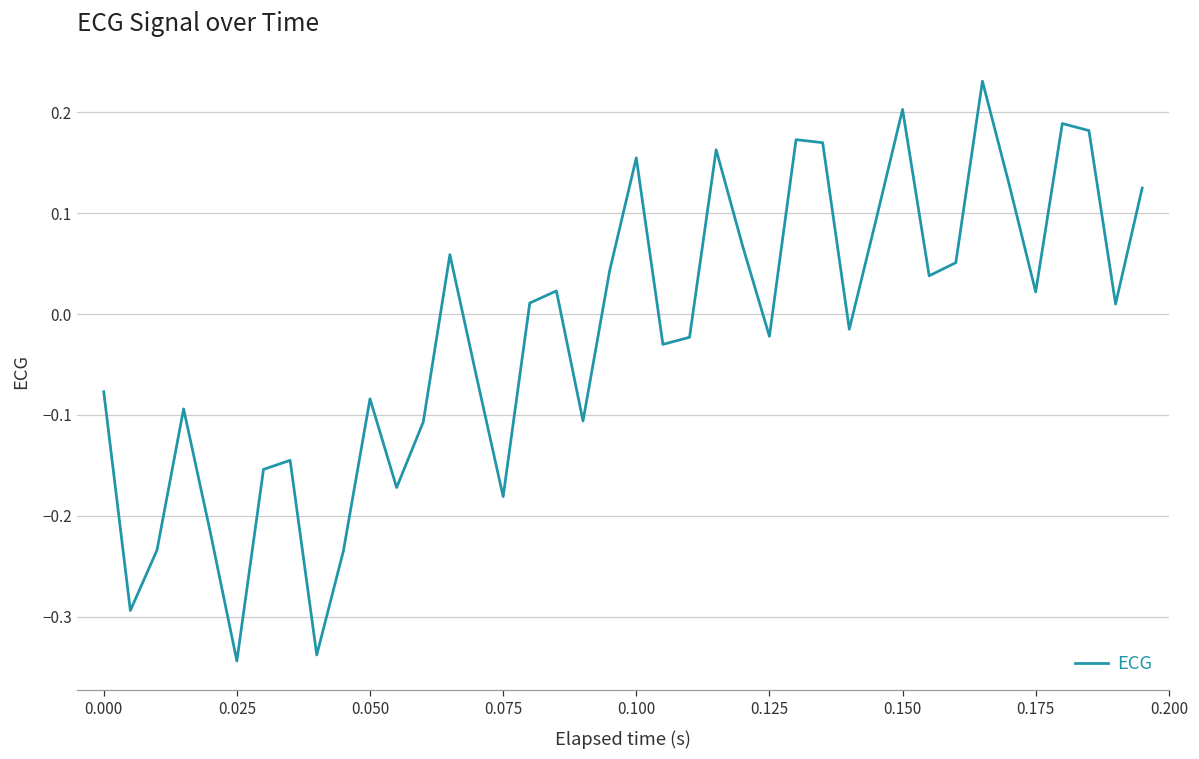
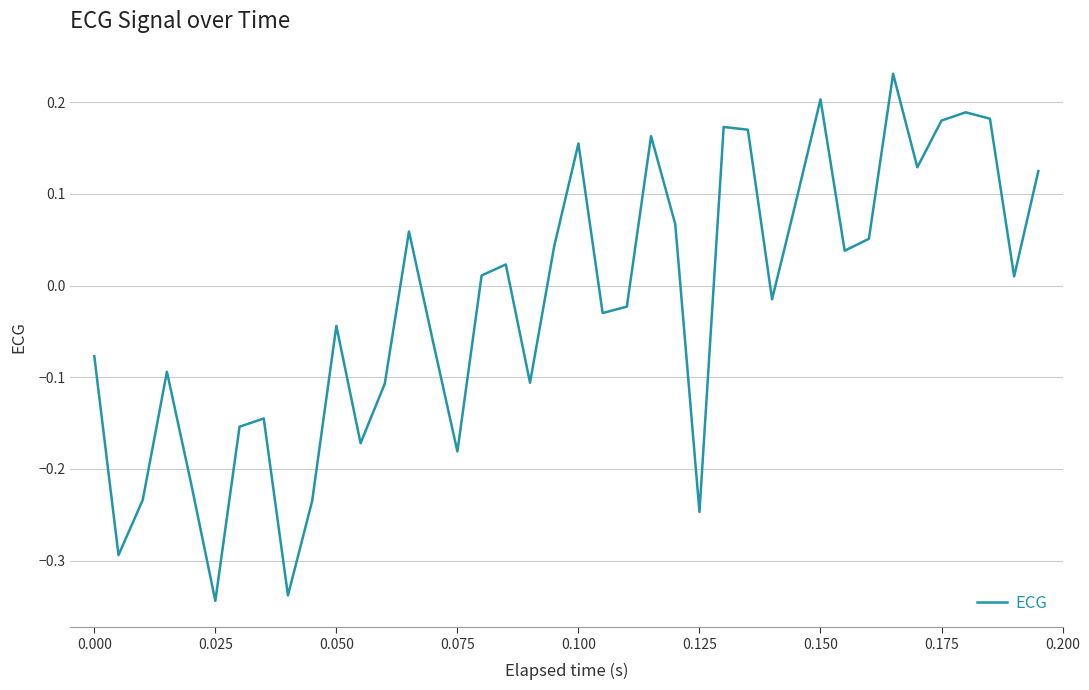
0.050: -0.08 -> -0.04
0.125: -0.02 -> -0.25
0.175: 0.02 -> 0.18
